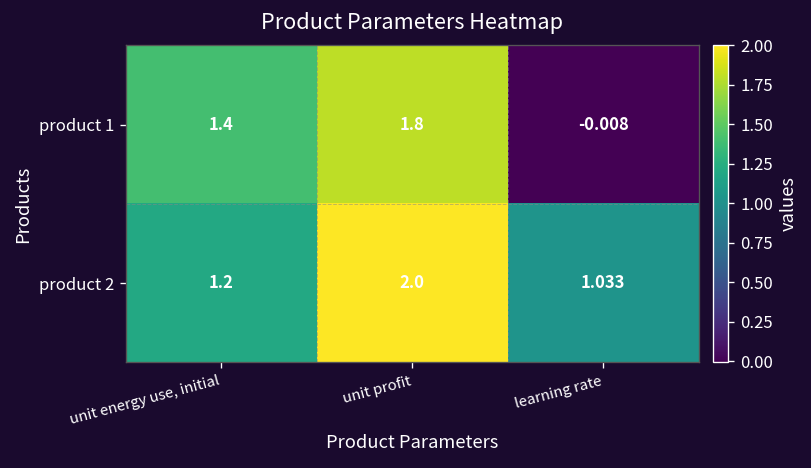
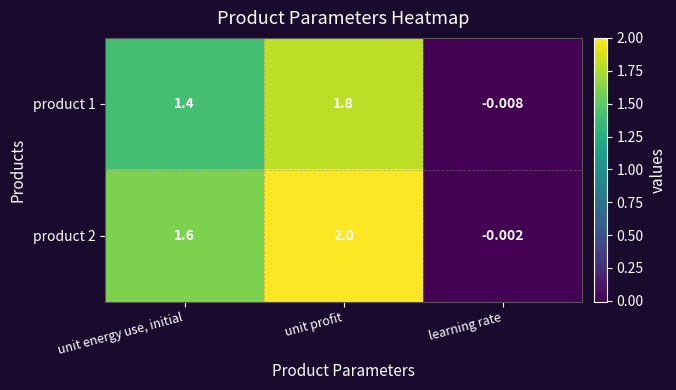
product 2, unit energy use, initial: 1.2 -> 1.6
product 2, learning rate: 1.033 -> -0.002
